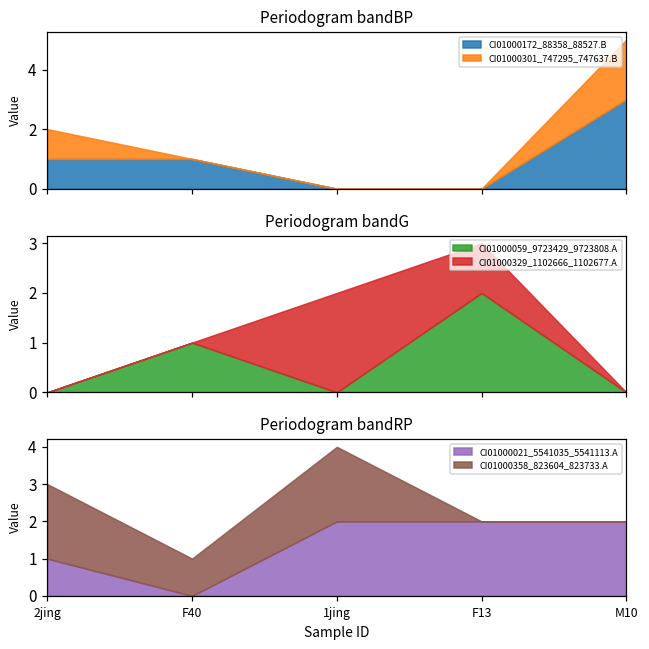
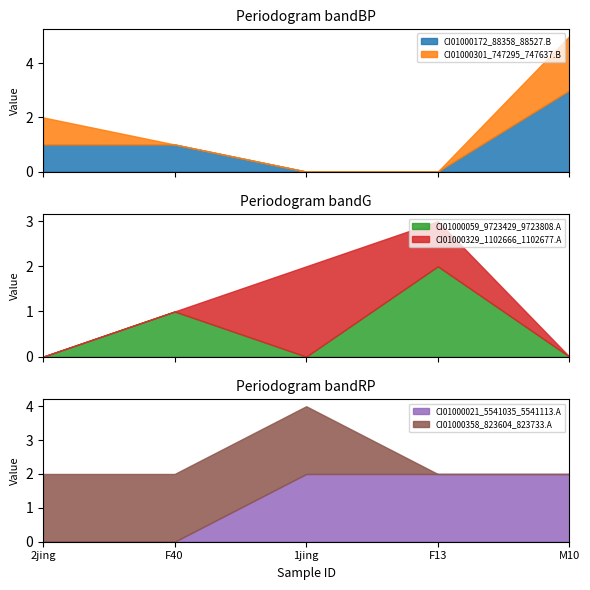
Periodogram bandRP, CI01000021_5541035_5541113.A, 2jing: 1 -> 0
Periodogram bandRP, CI01000358_823604_823733.A, F40: 1 -> 2
